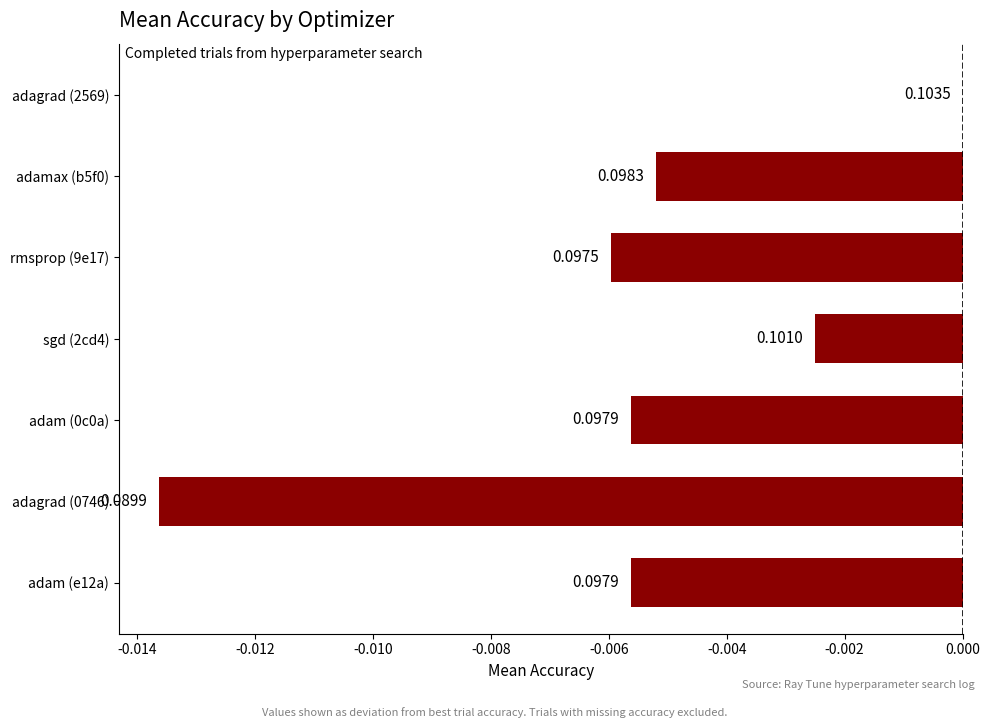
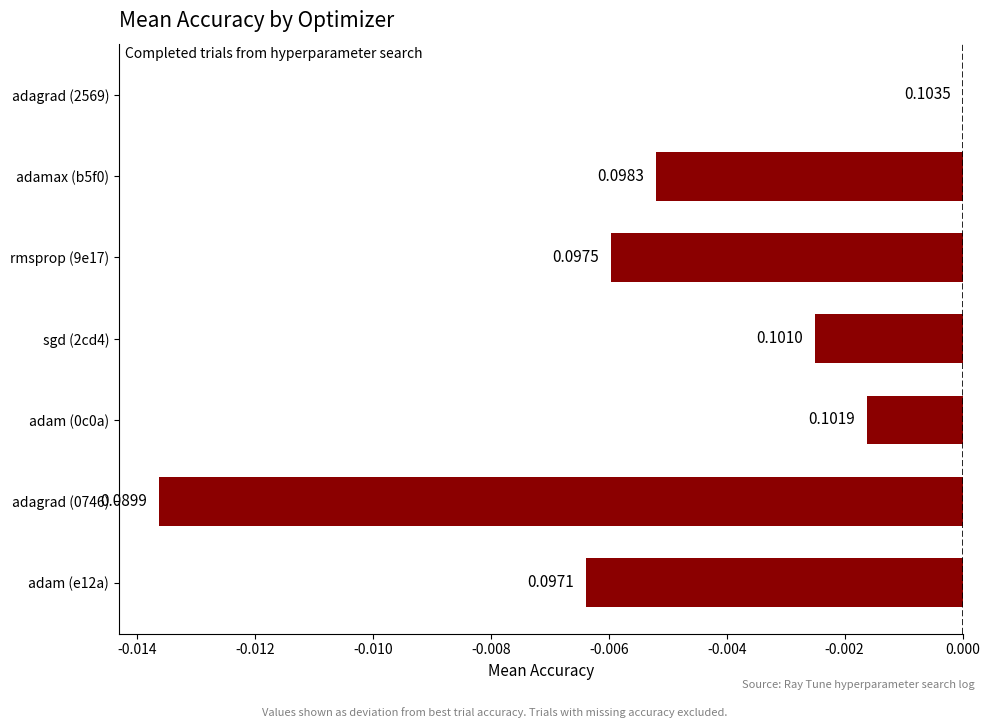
adam (0c0a): 0.0979 -> 0.1019
adam (e12a): 0.0979 -> 0.0971
